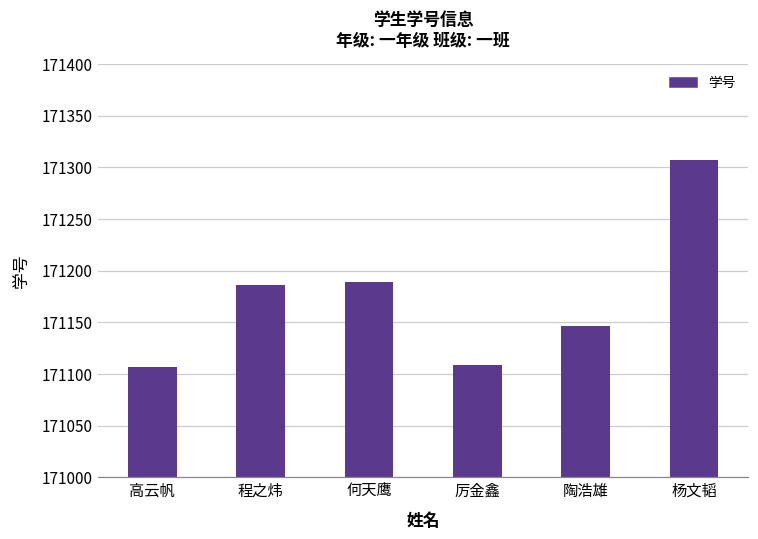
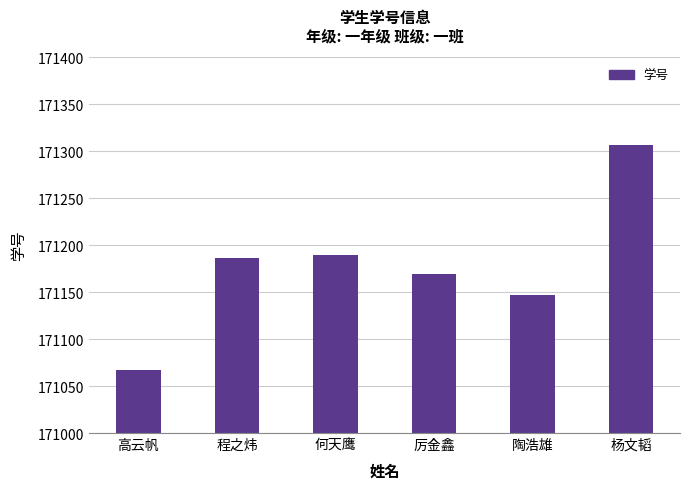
高云帆: 171110 -> 171070
厉金鑫: 171110 -> 171170
